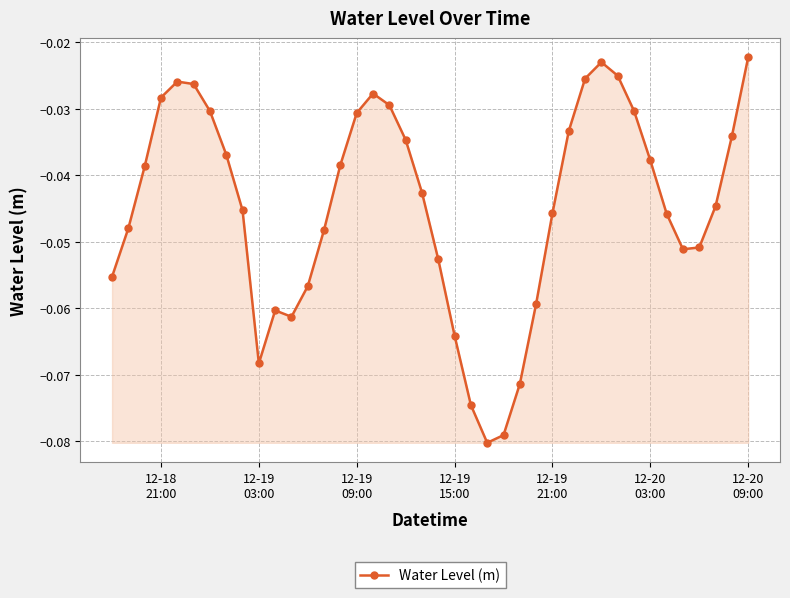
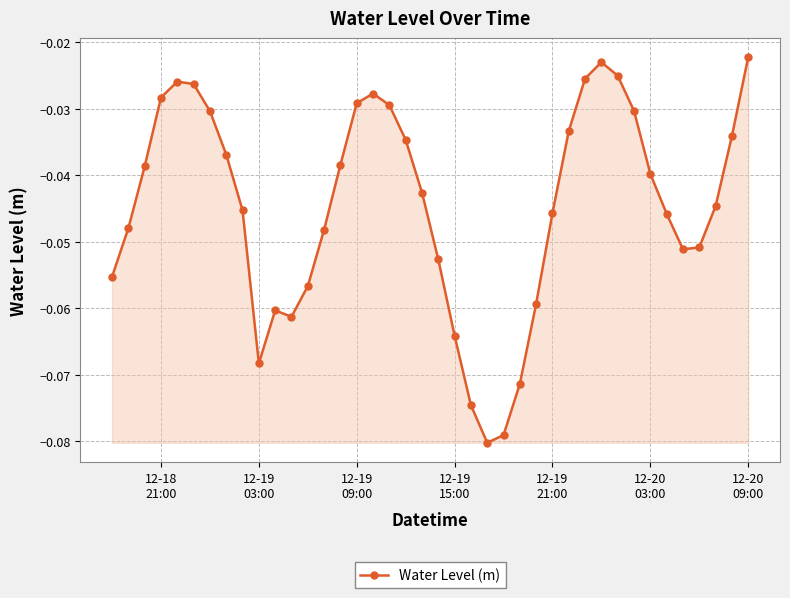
12-19 09:00: -0.031 -> -0.029
12-20 03:00: -0.038 -> -0.040
